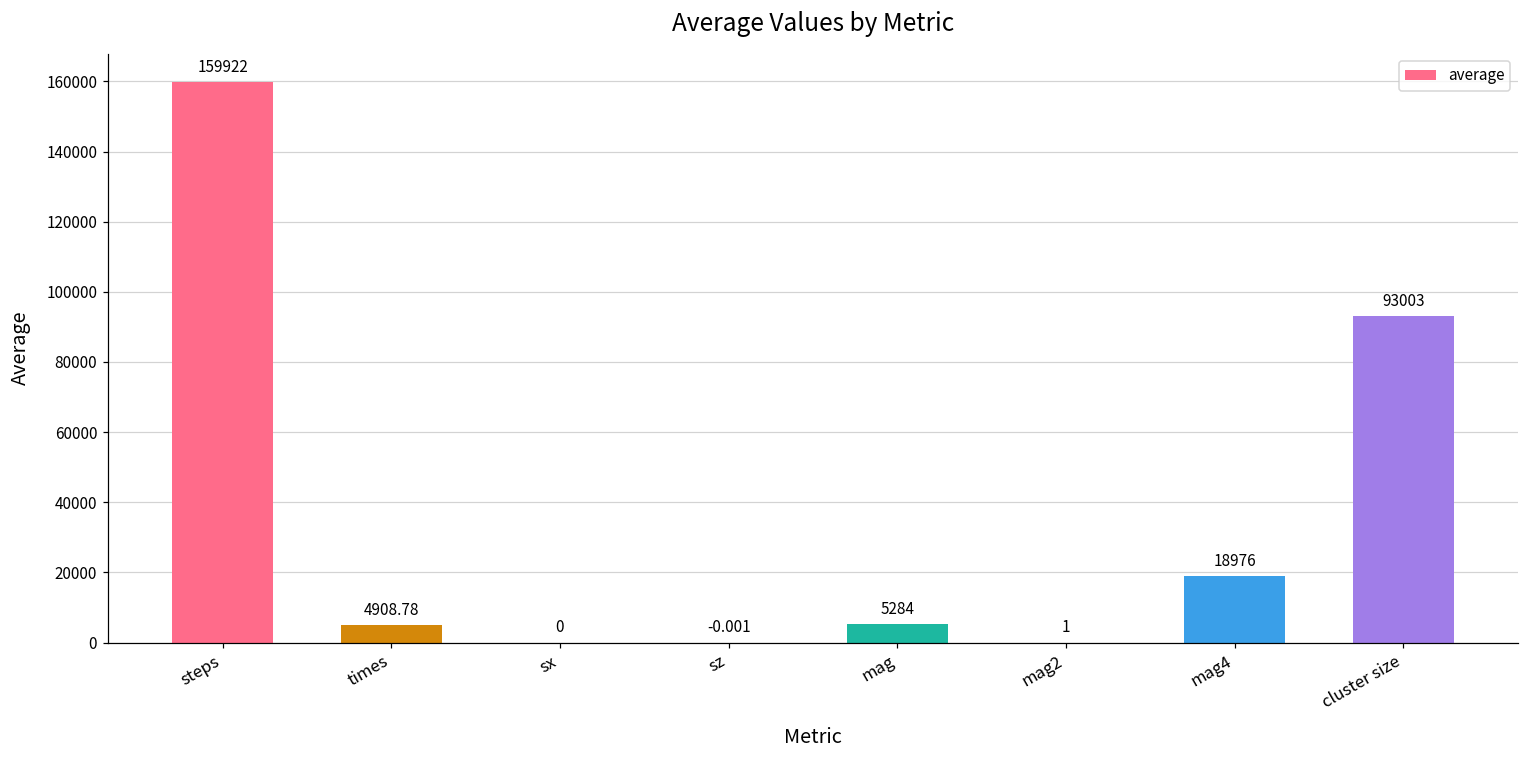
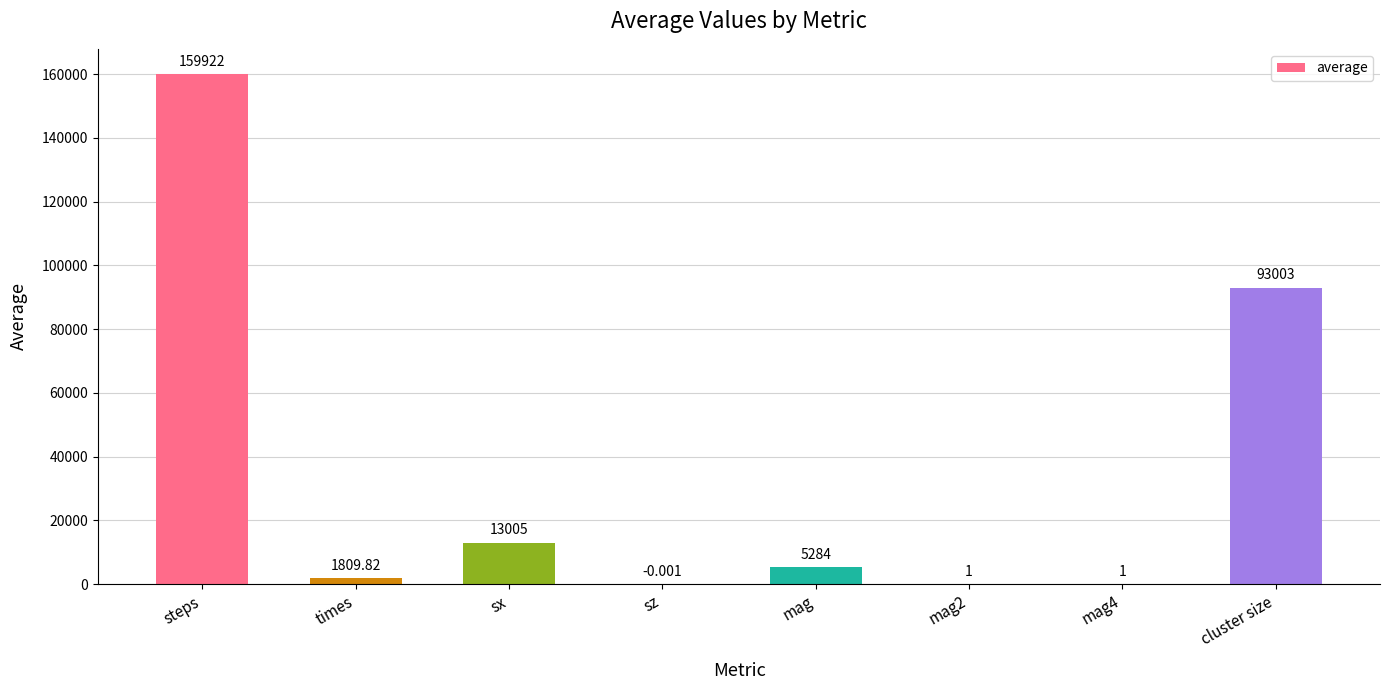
times: 4908.78 -> 1809.82
sx: 0 -> 13005
mag4: 18976 -> 1
